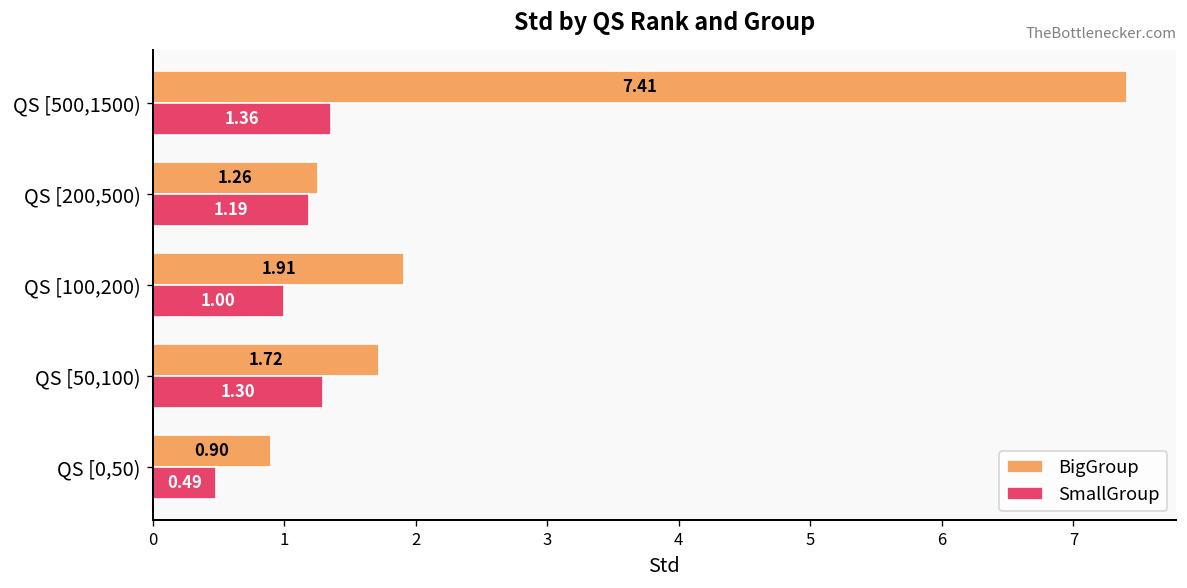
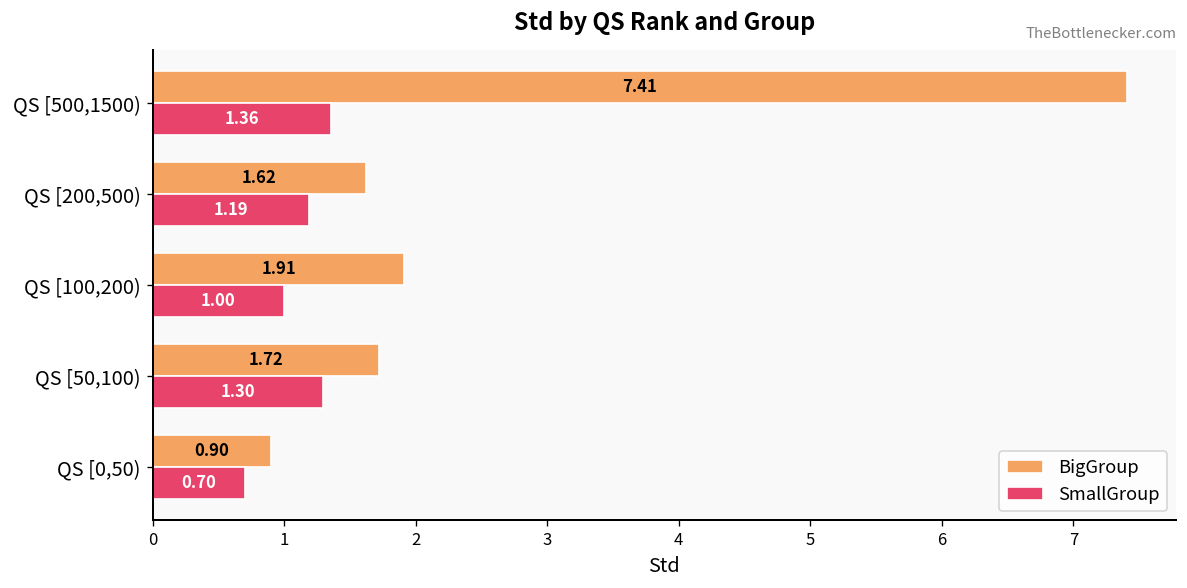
BigGroup, QS [200,500): 1.26 -> 1.62
SmallGroup, QS [0,50): 0.49 -> 0.70
